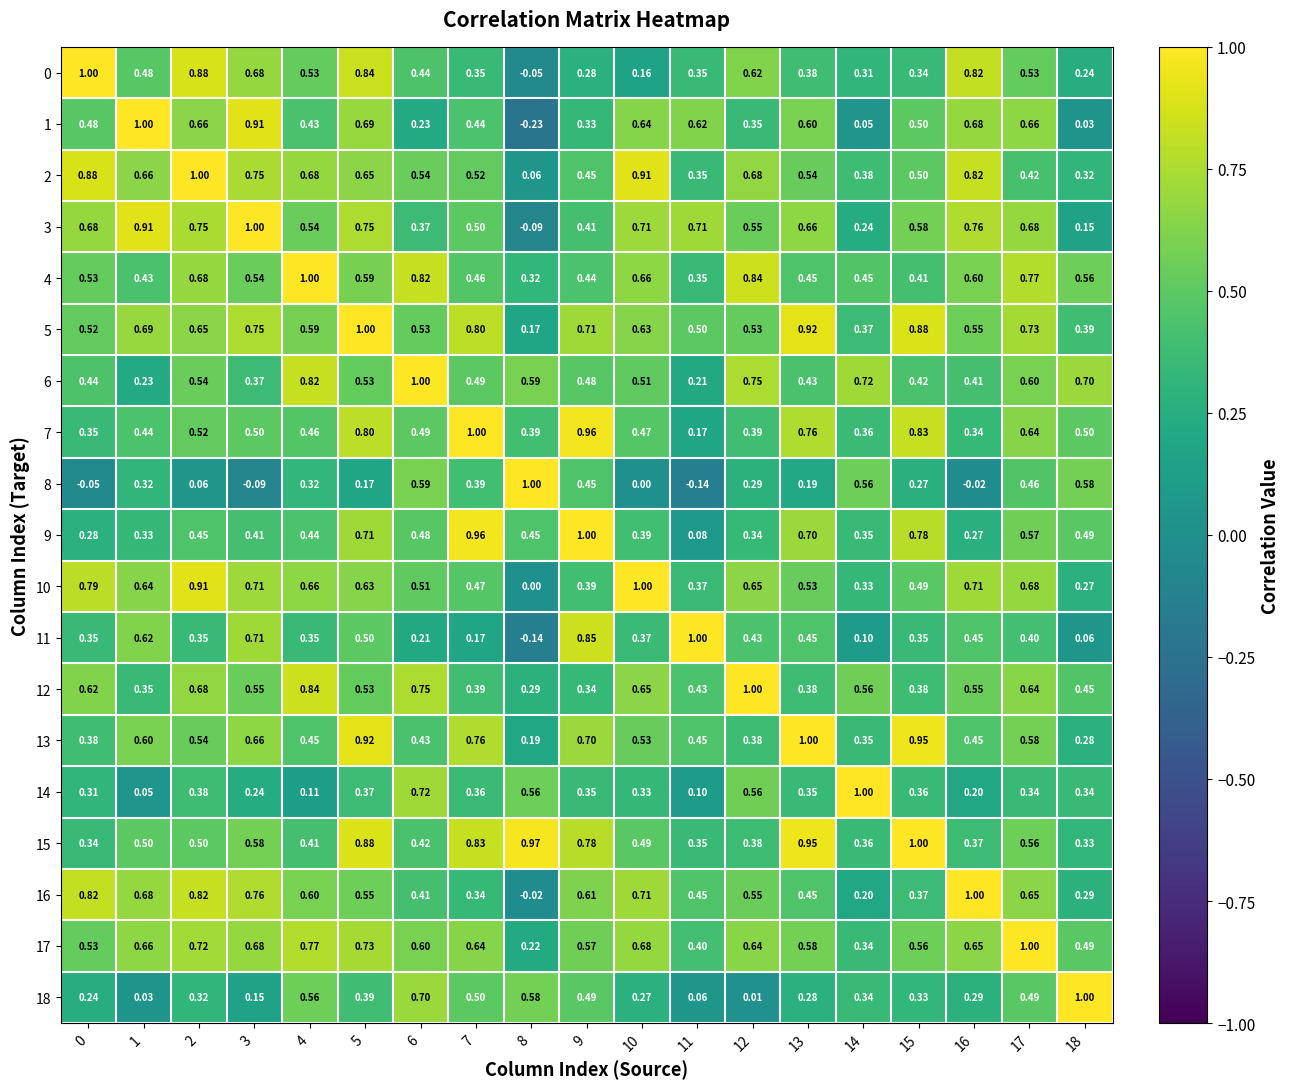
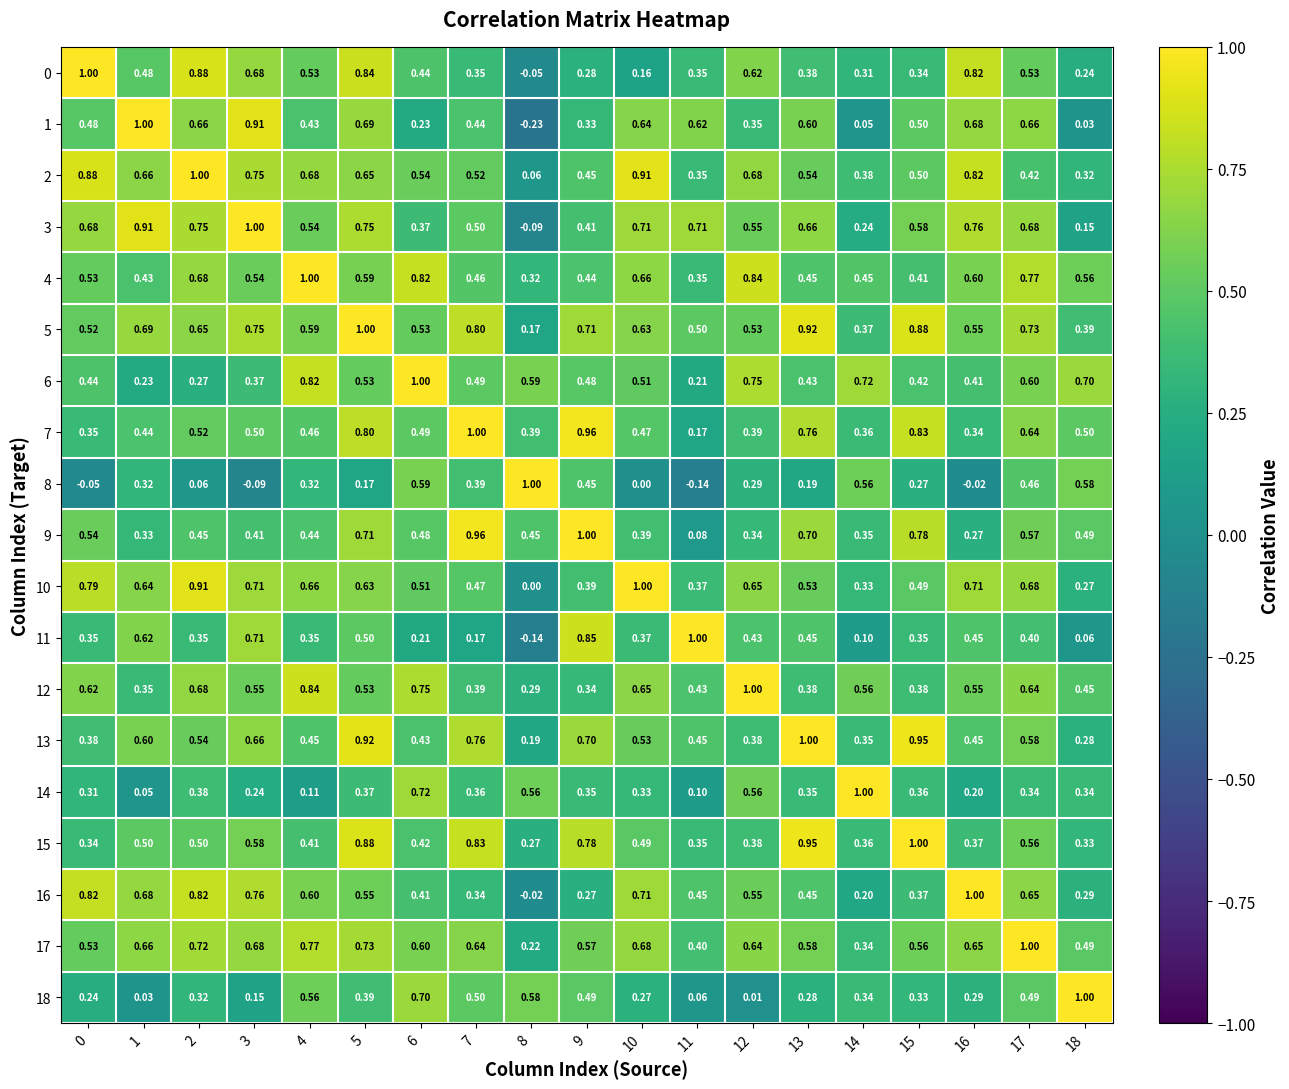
6, 2: 0.54 -> 0.27
9, 0: 0.28 -> 0.54
15, 8: 0.97 -> 0.27
16, 9: 0.61 -> 0.27
